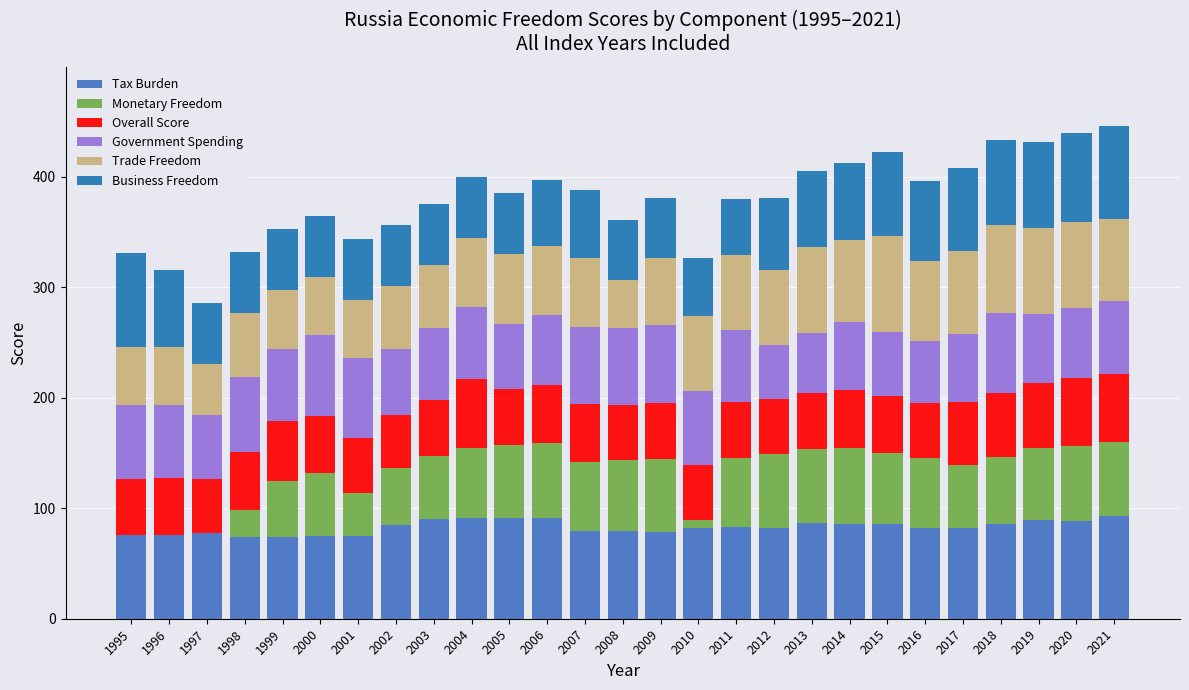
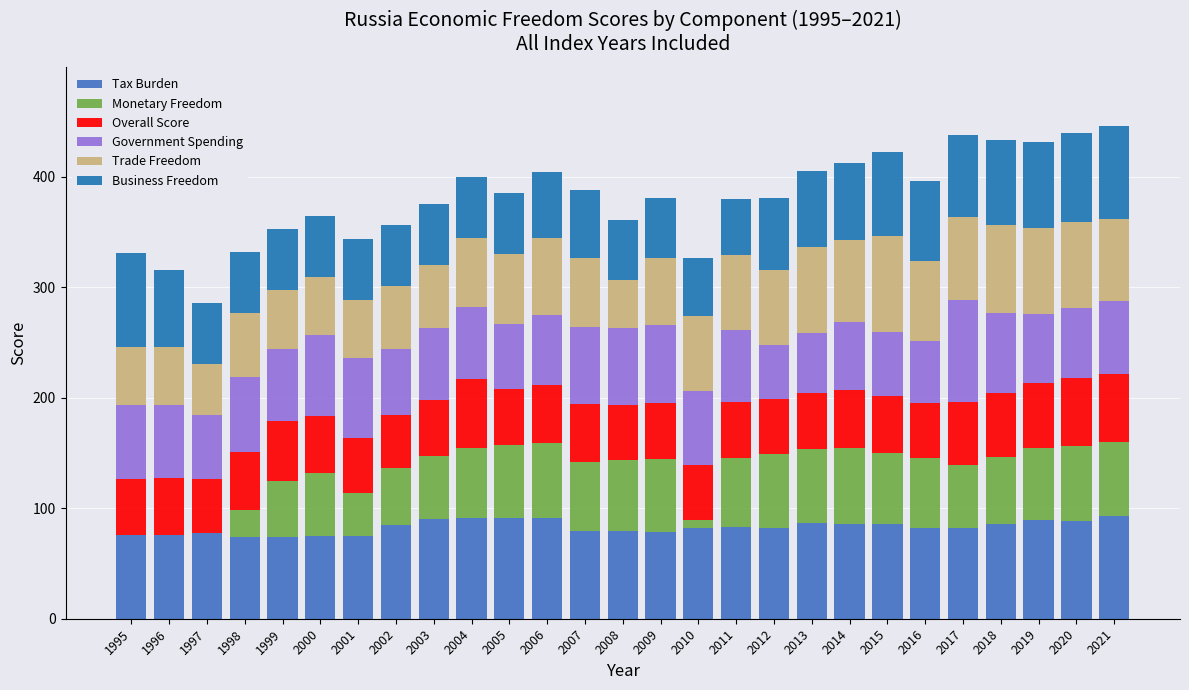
Trade Freedom, 2006: 63 -> 70
Government Spending, 2017: 62 -> 92
